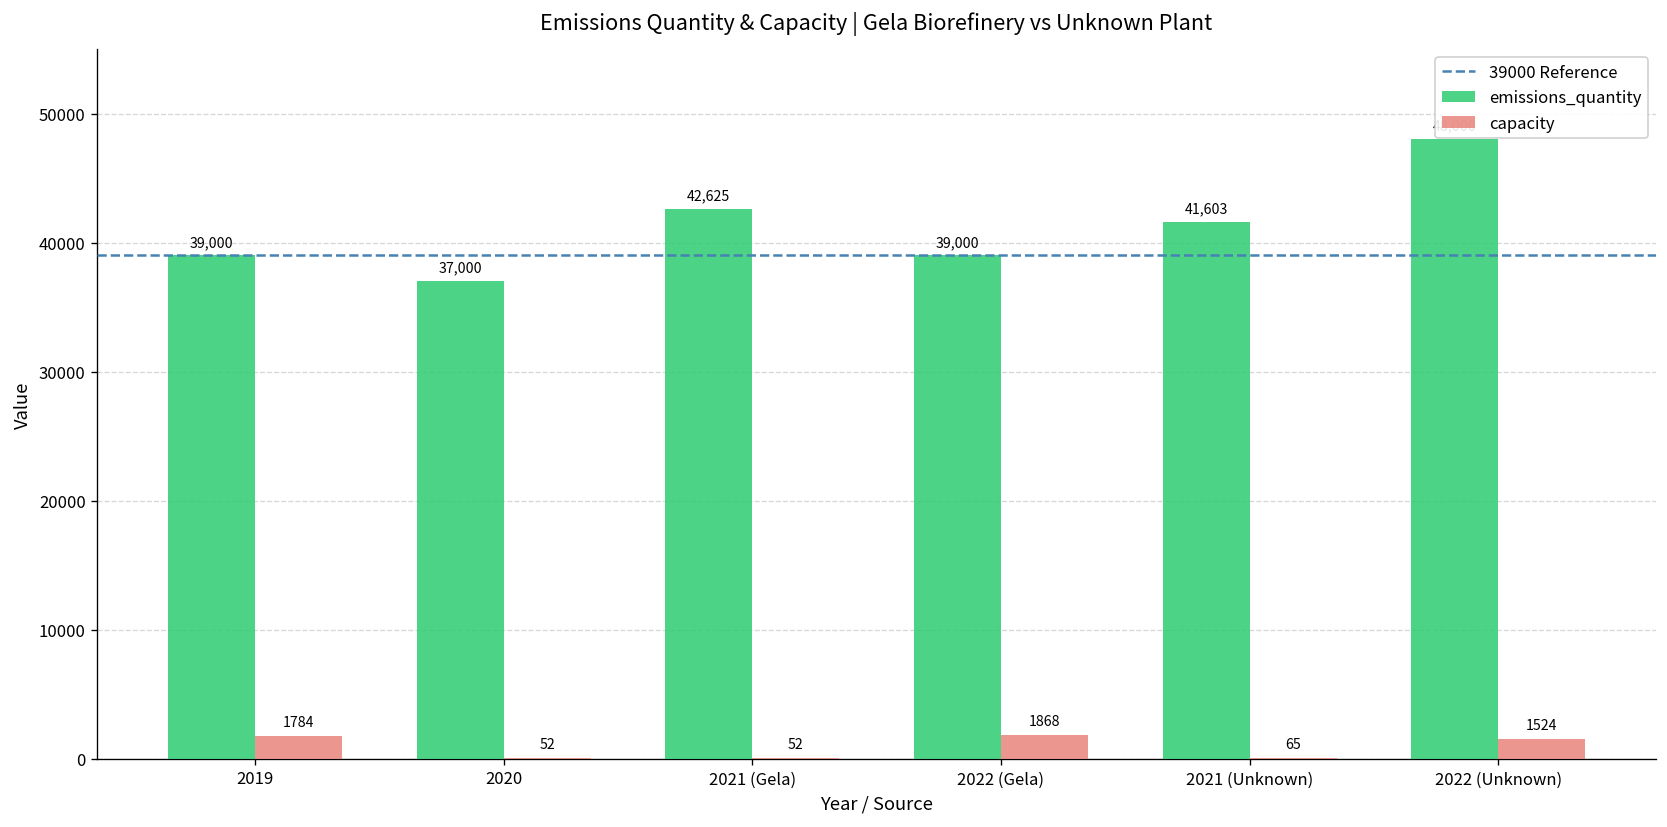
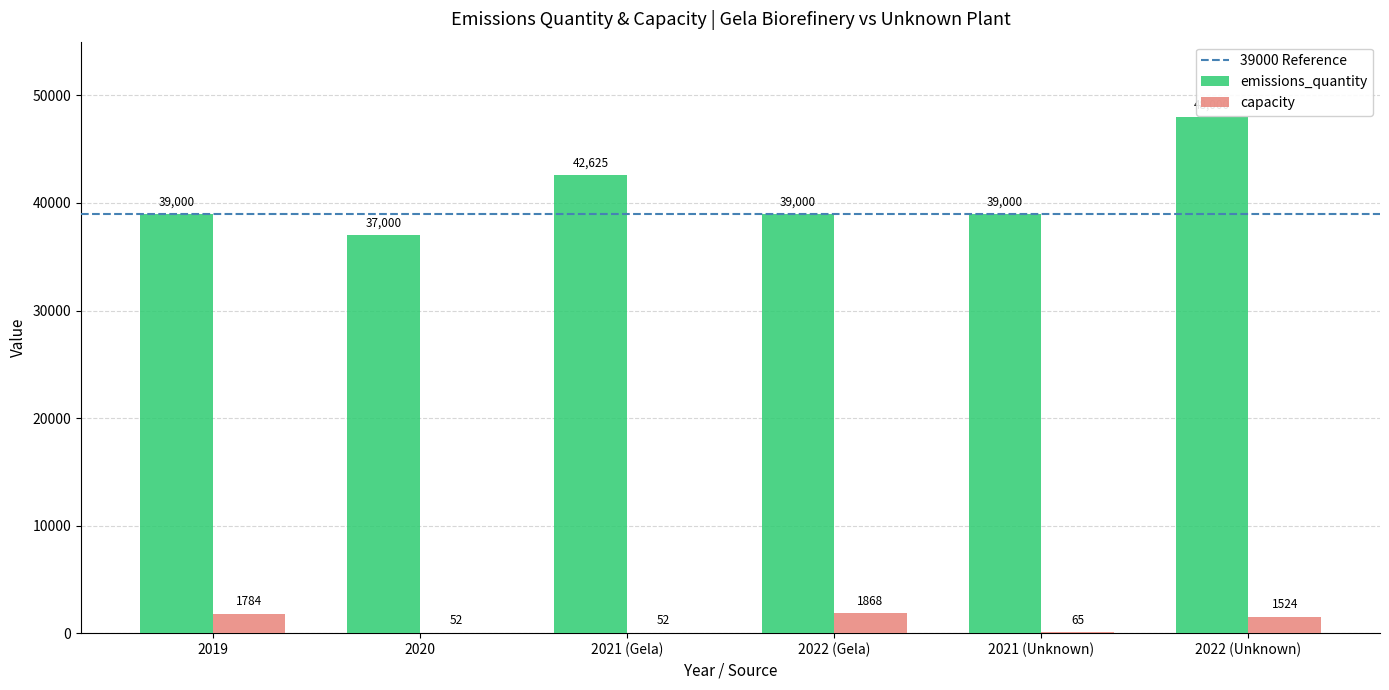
emissions_quantity, 2021 (Unknown): 41,603 -> 39,000
